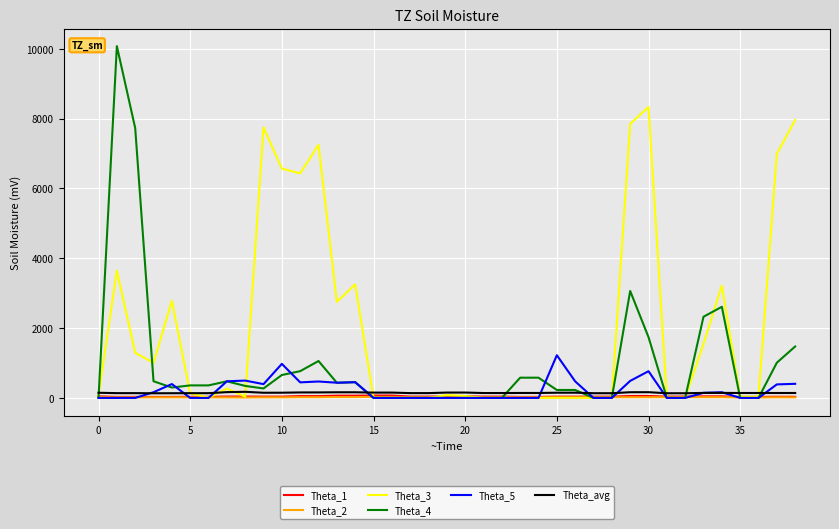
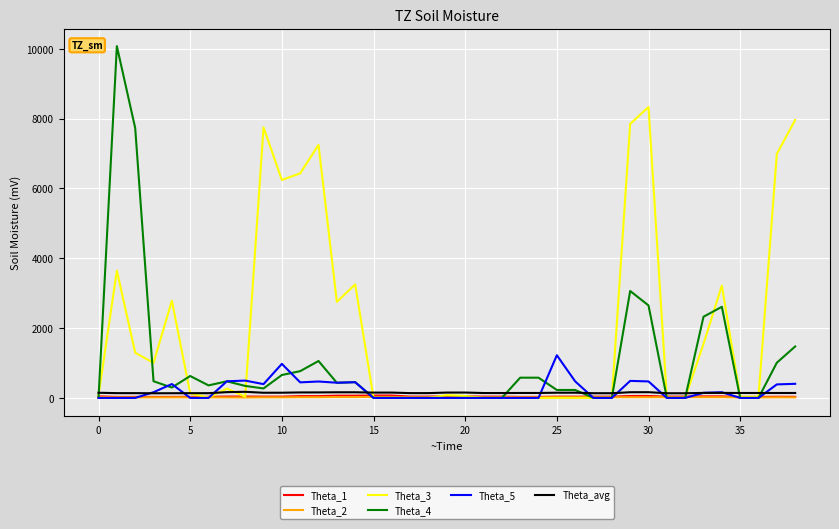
Theta_4, 5: 400 -> 600
Theta_3, 10: 6600 -> 6200
Theta_4, 30: 1700 -> 2600
Theta_5, 30: 800 -> 500
